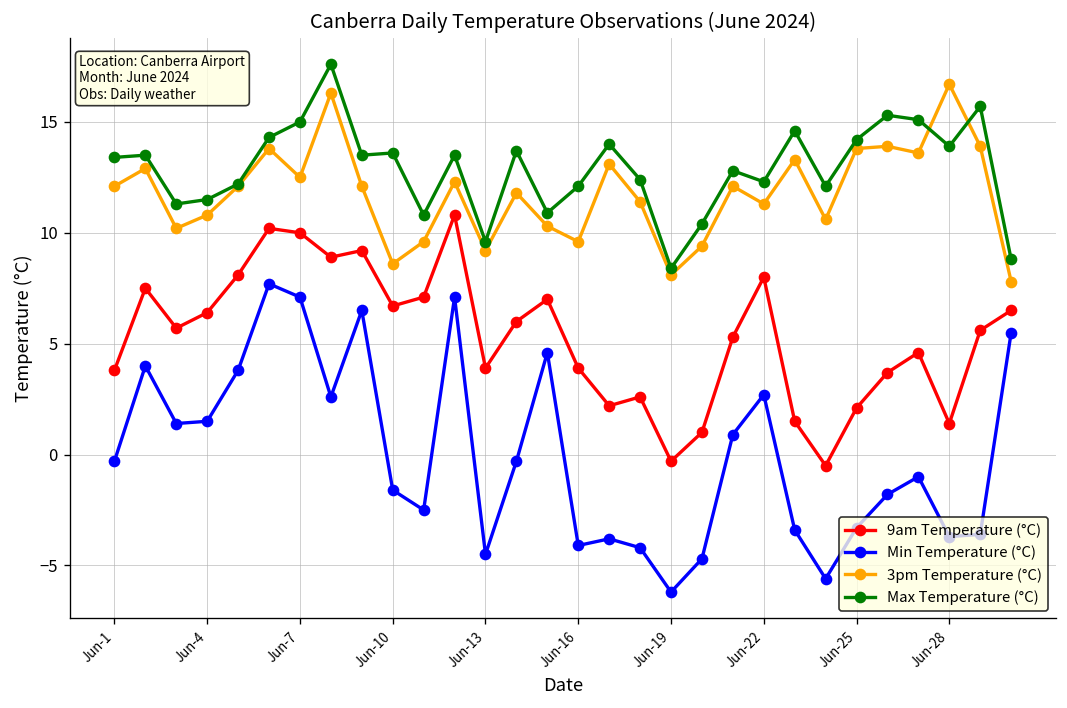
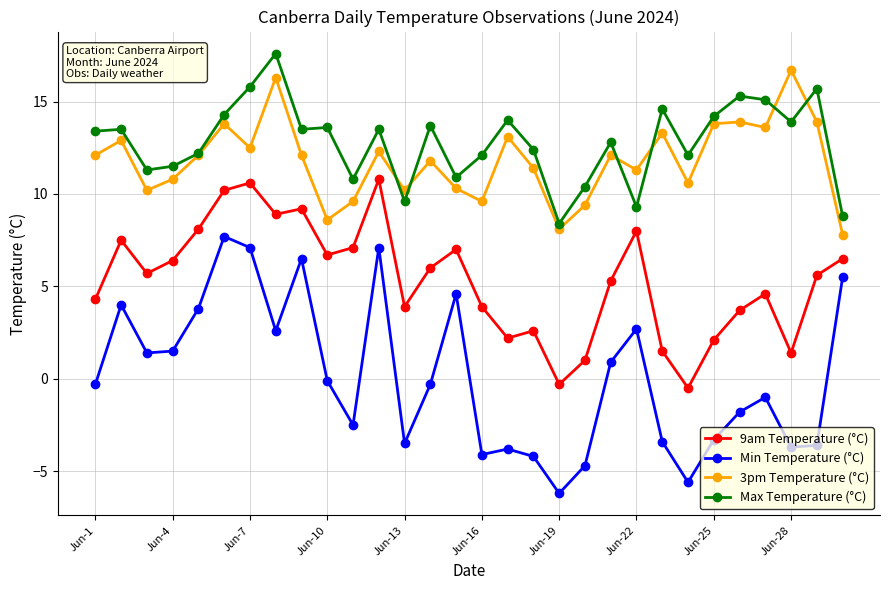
9am Temperature (°C), Jun-1: 3.8 -> 4.3
9am Temperature (°C), Jun-7: 10.0 -> 10.6
Max Temperature (°C), Jun-7: 15.0 -> 15.8
Min Temperature (°C), Jun-10: -1.6 -> -0.1
Min Temperature (°C), Jun-13: -4.5 -> -3.5
3pm Temperature (°C), Jun-13: 9.2 -> 10.2
Max Temperature (°C), Jun-22: 12.3 -> 9.3
